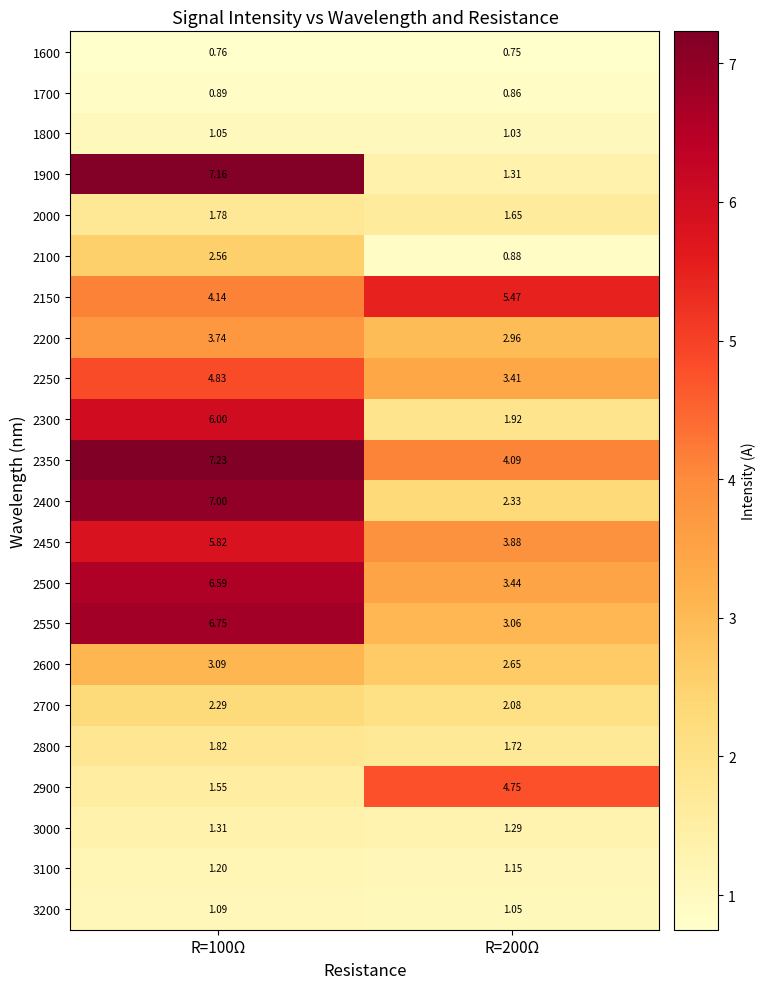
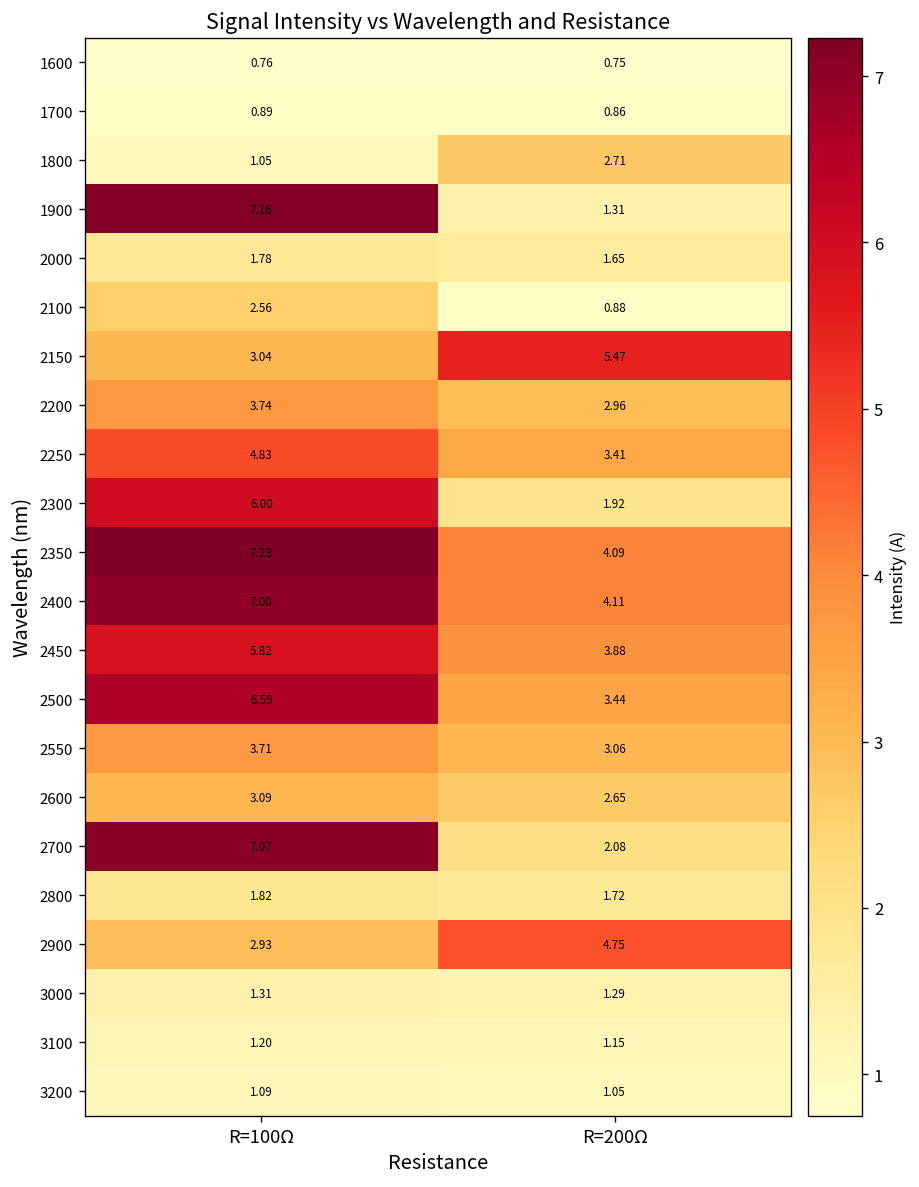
1800, R=200Ω: 1.03 -> 2.71
2150, R=100Ω: 4.14 -> 3.04
2400, R=200Ω: 2.33 -> 4.11
2550, R=100Ω: 6.75 -> 3.71
2700, R=100Ω: 2.29 -> 7.07
2900, R=100Ω: 1.55 -> 2.93
